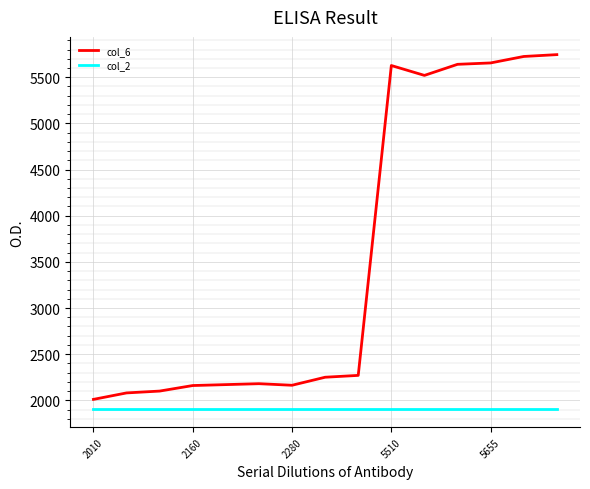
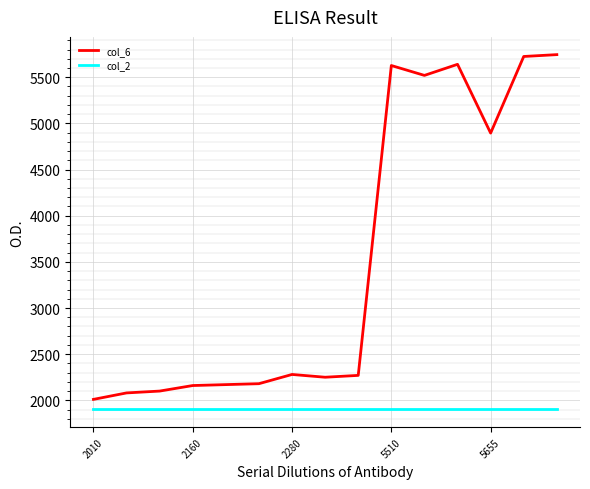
col_6, 2280: 2200 -> 2300
col_6, 5655: 5700 -> 4900
